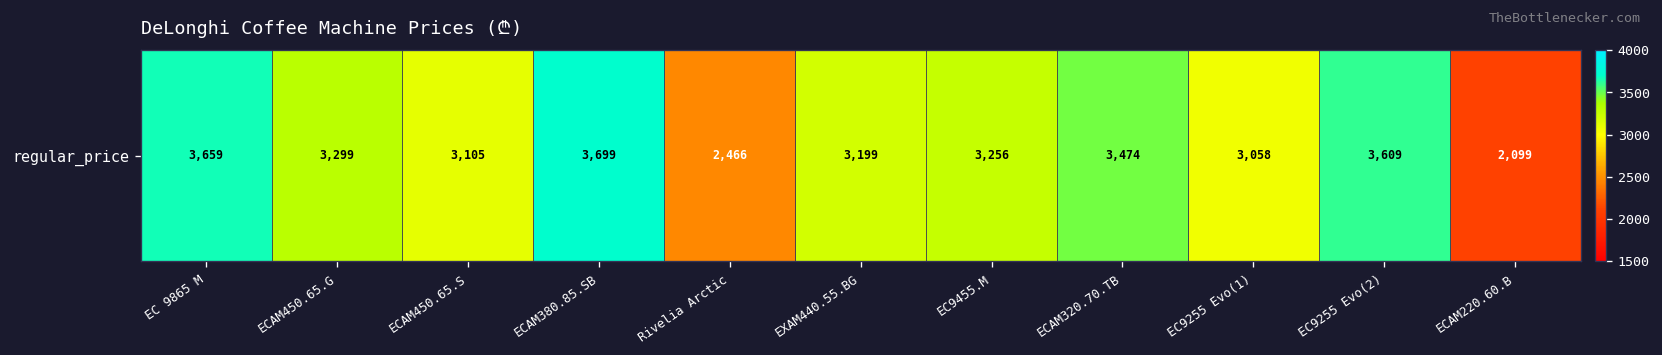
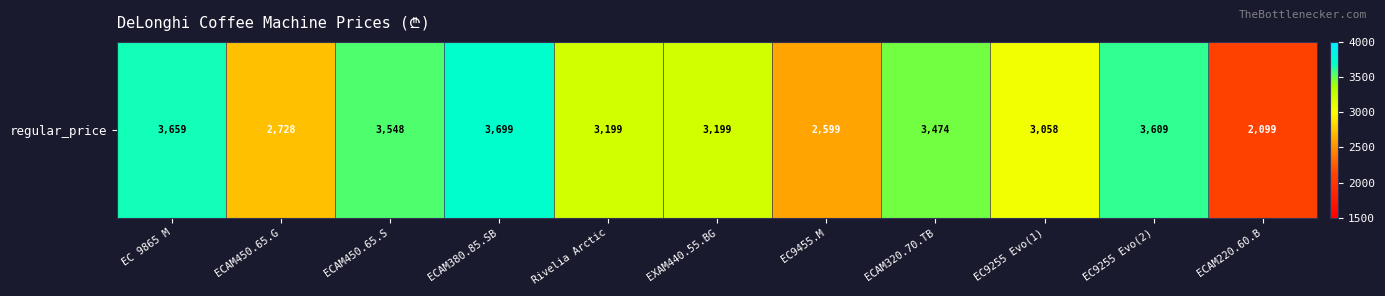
regular_price, ECAM450.65.G: 3,299 -> 2,728
regular_price, ECAM450.65.S: 3,105 -> 3,548
regular_price, Rivelia Arctic: 2,466 -> 3,199
regular_price, EC9455.M: 3,256 -> 2,599
